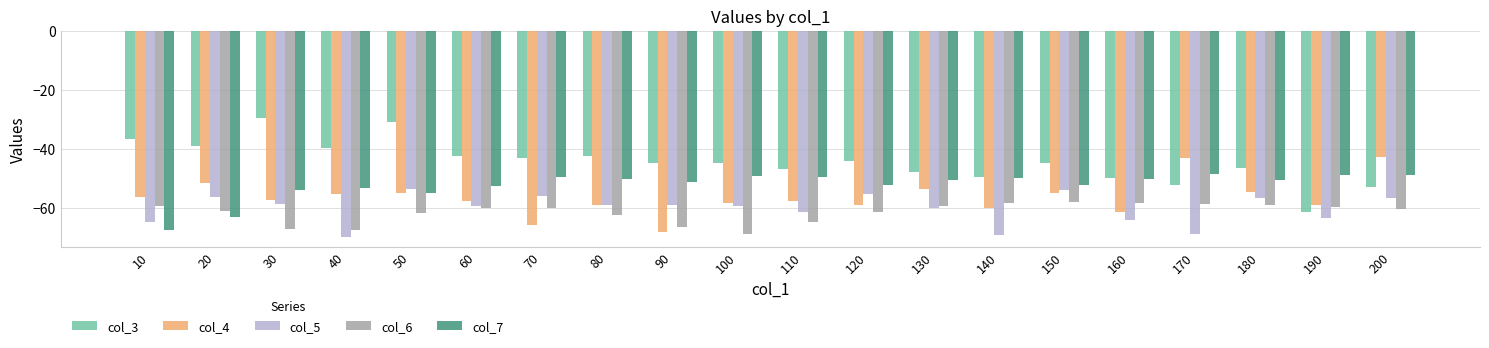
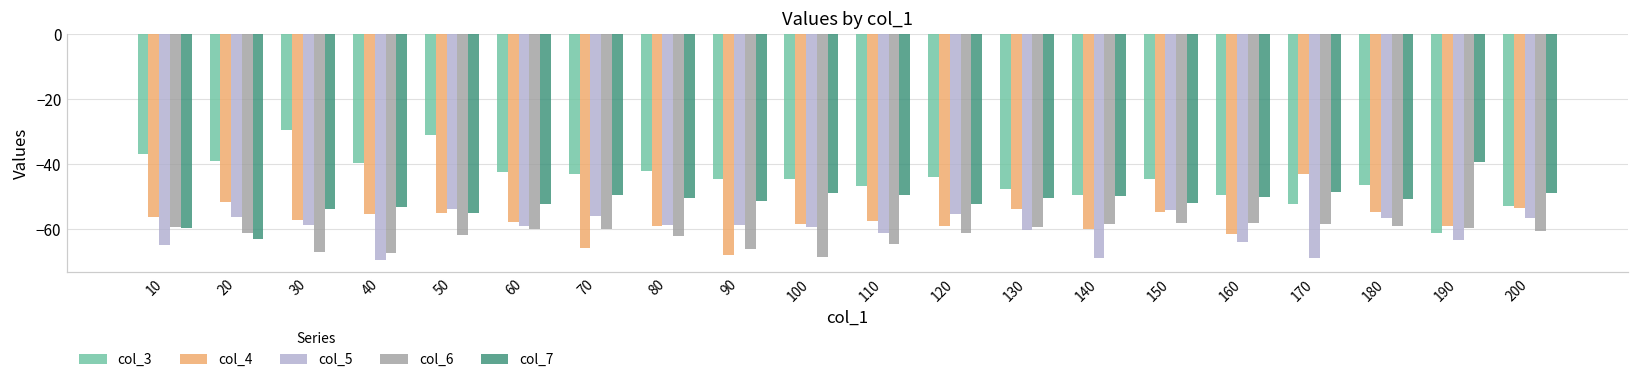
col_7, 10: -68 -> -60
col_7, 190: -49 -> -39
col_4, 200: -43 -> -54
